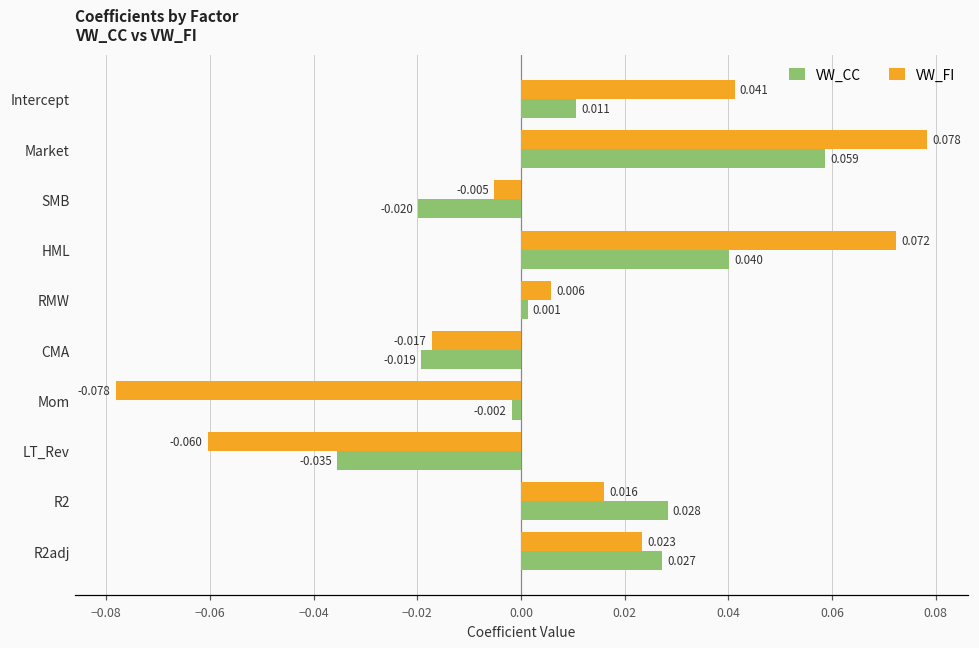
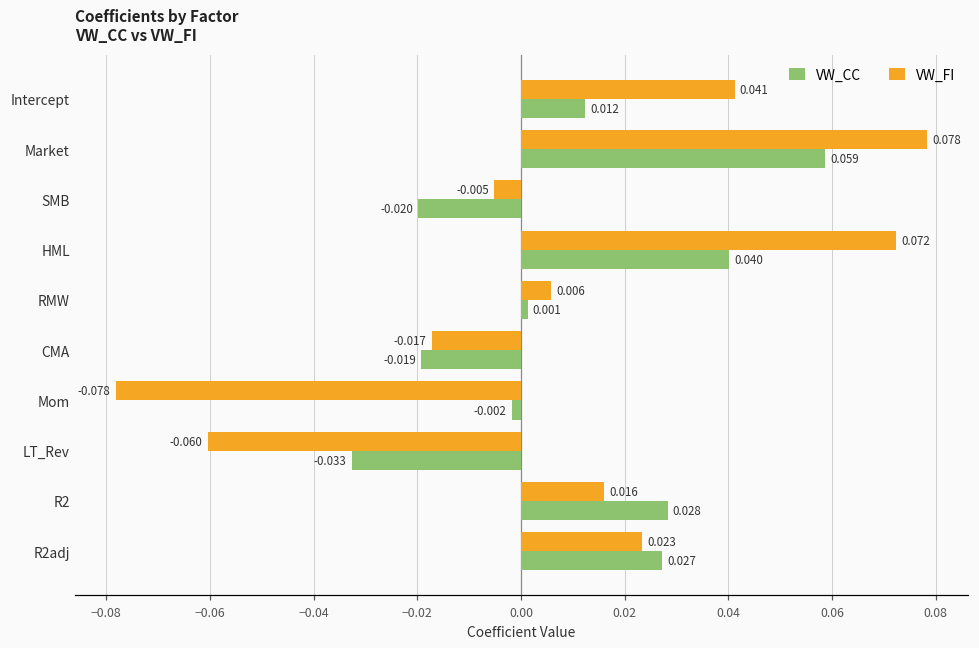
VW_CC, Intercept: 0.011 -> 0.012
VW_CC, LT_Rev: -0.035 -> -0.033
